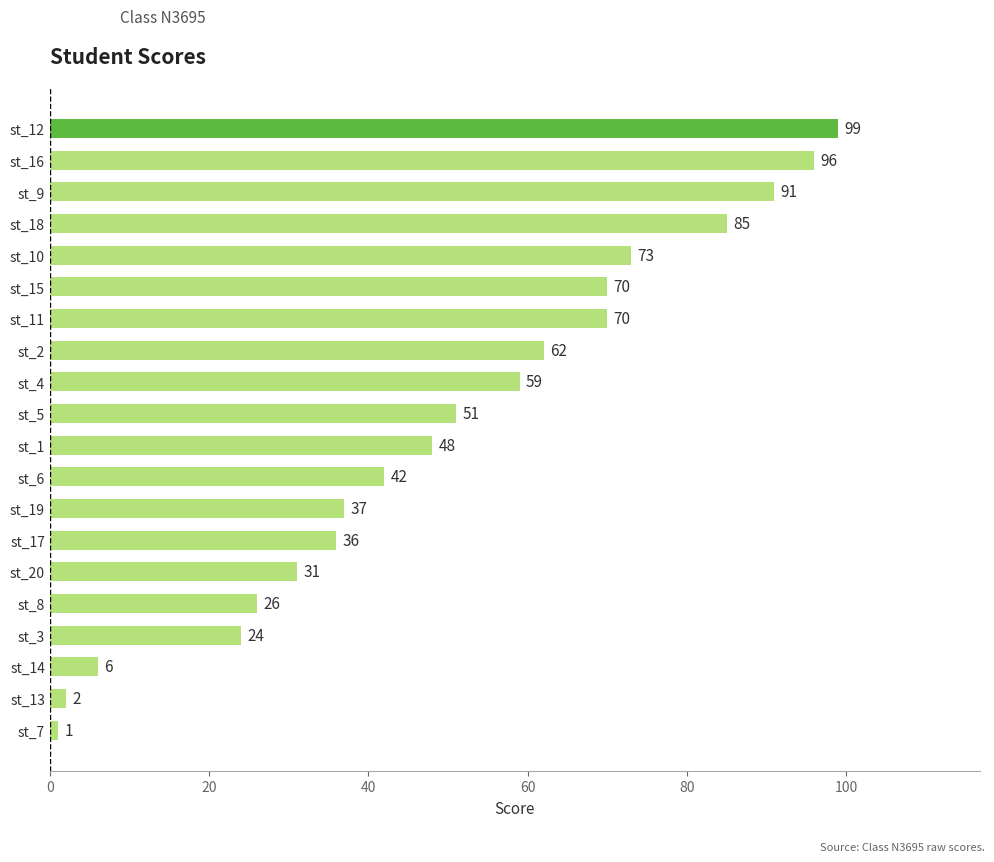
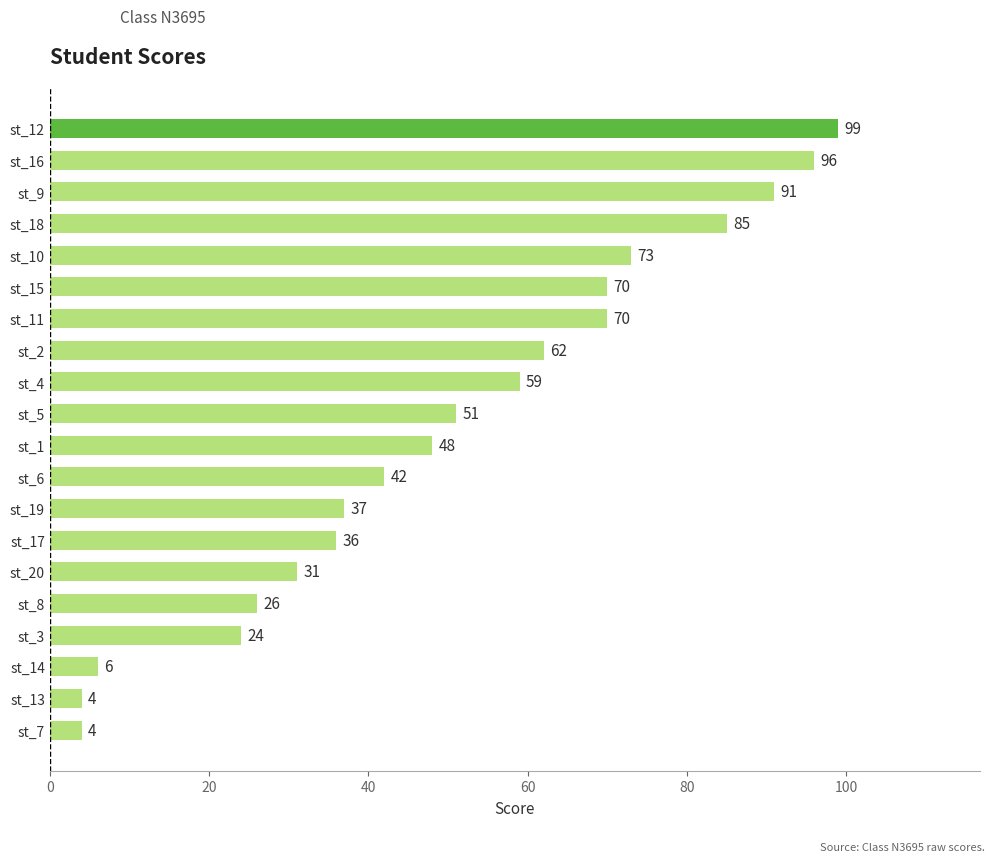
st_13: 2 -> 4
st_7: 1 -> 4
